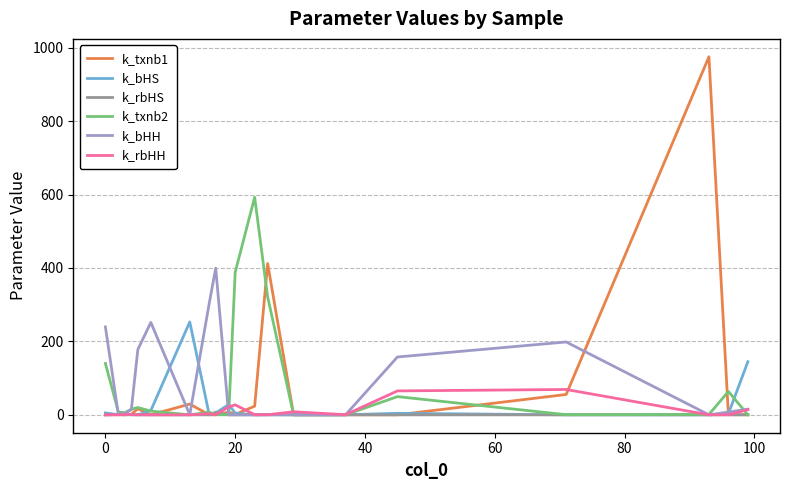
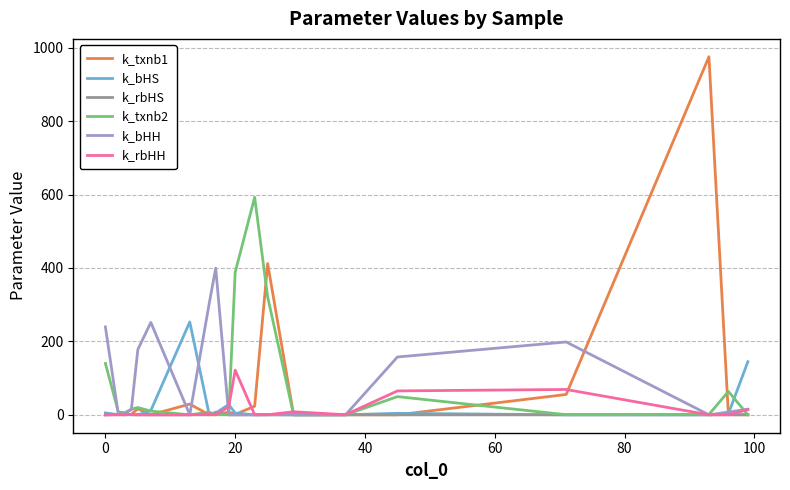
k_rbHH, 20: 30 -> 120
